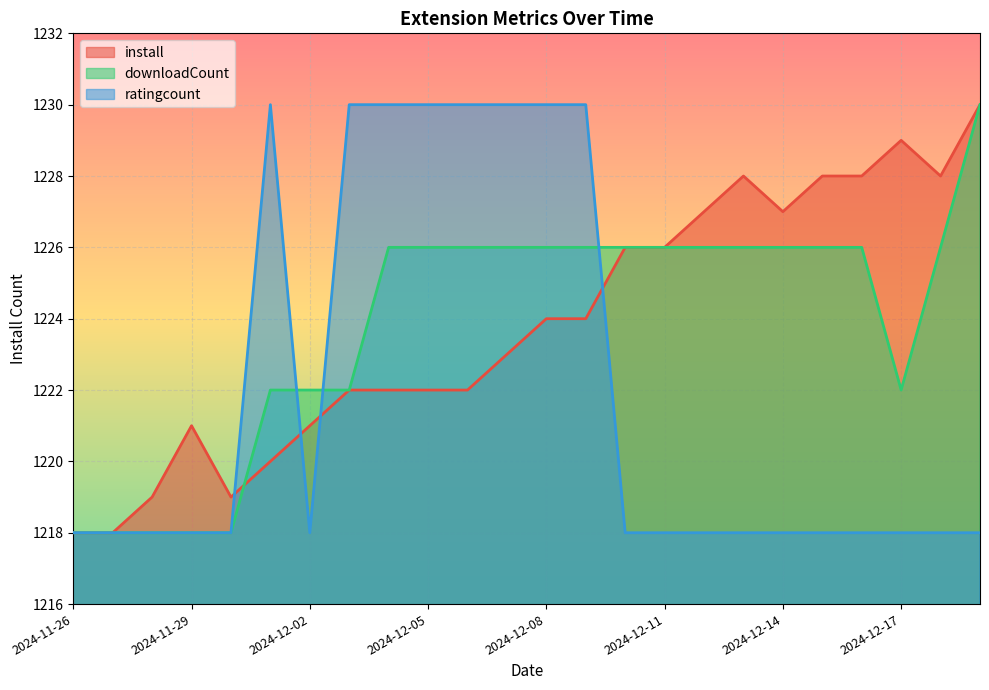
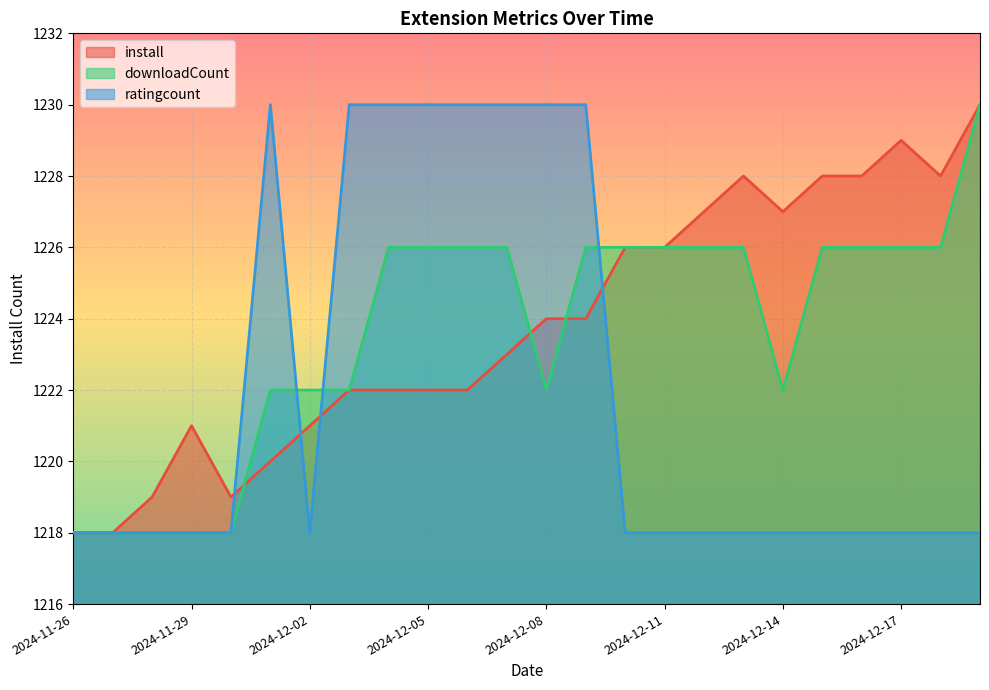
downloadCount, 2024-12-08: 1226.0 -> 1222.0
downloadCount, 2024-12-14: 1226.0 -> 1222.0
downloadCount, 2024-12-17: 1222.0 -> 1226.0
